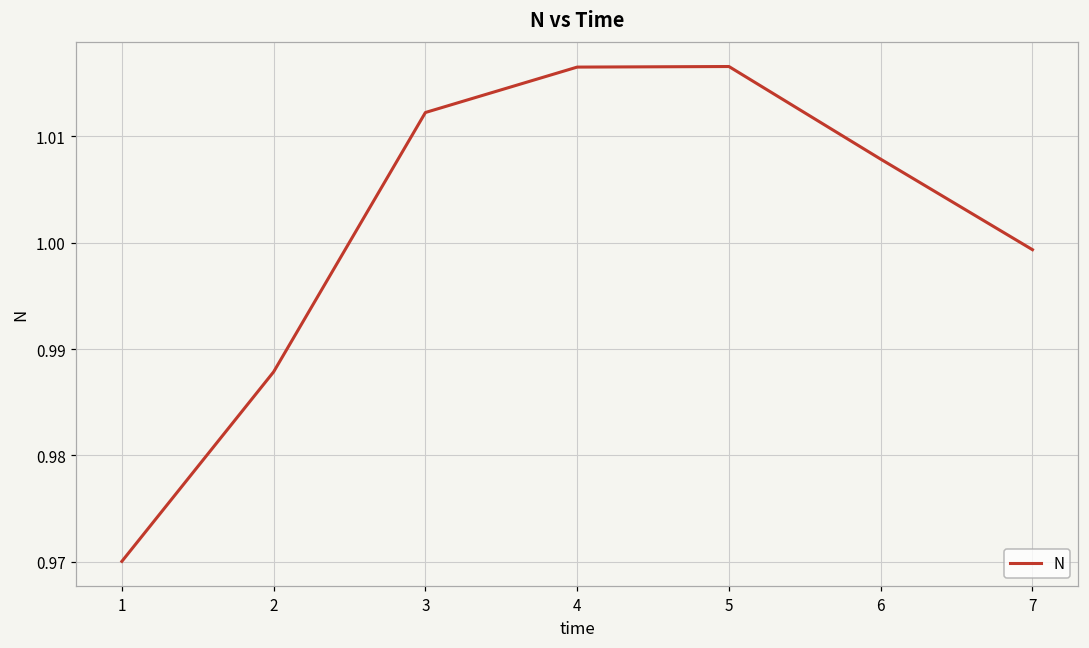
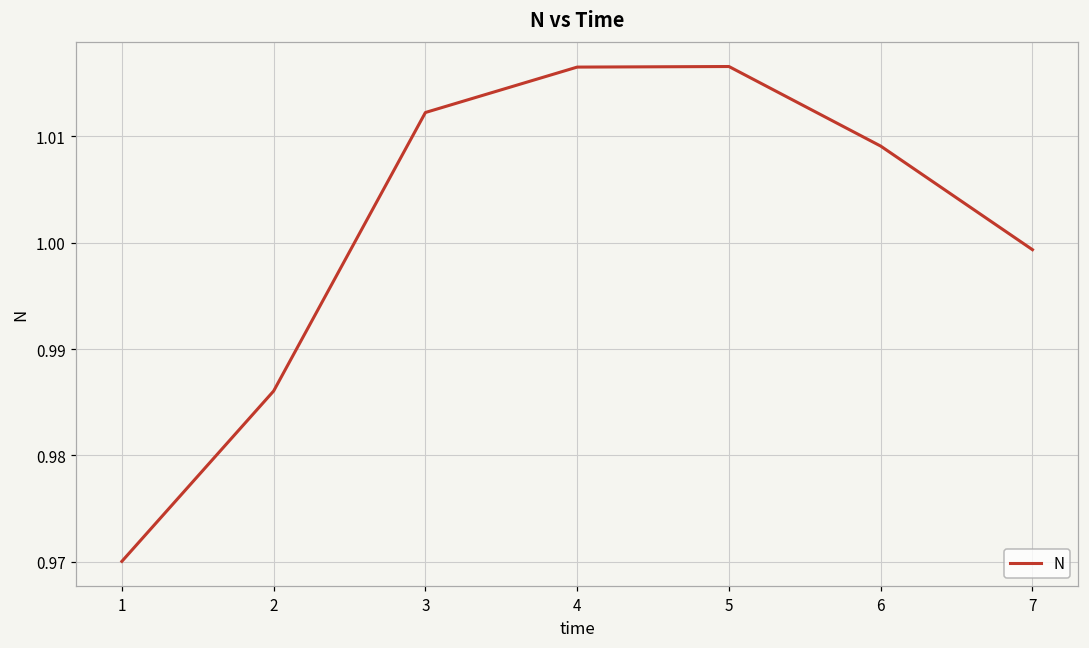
2: 0.988 -> 0.986
6: 1.008 -> 1.009
